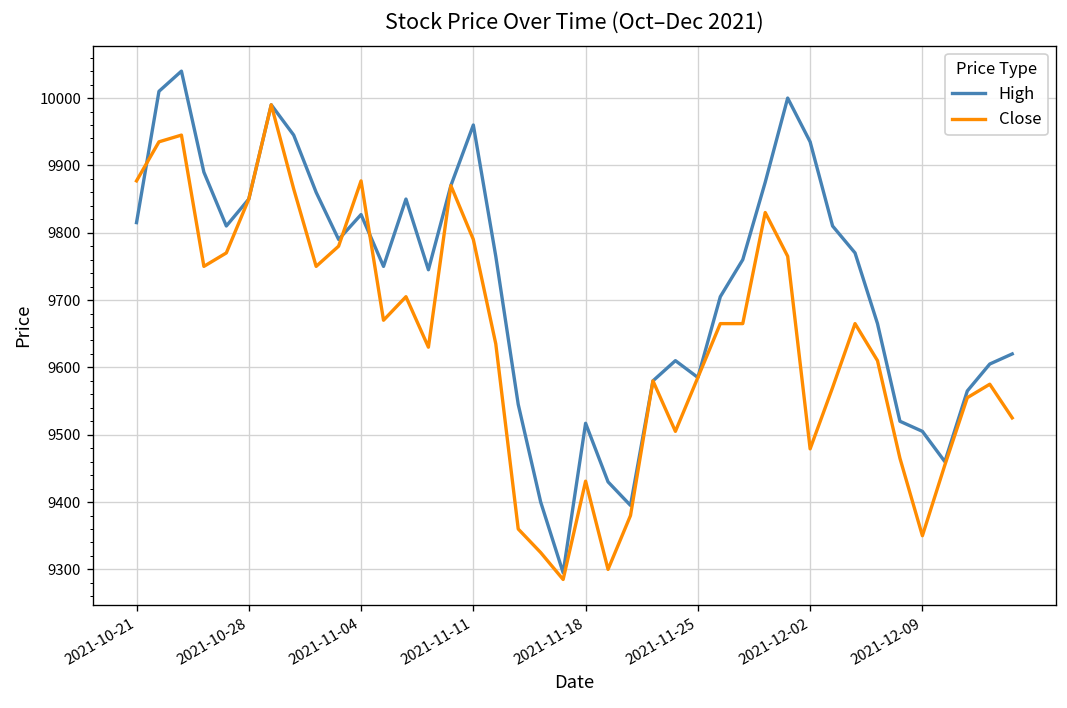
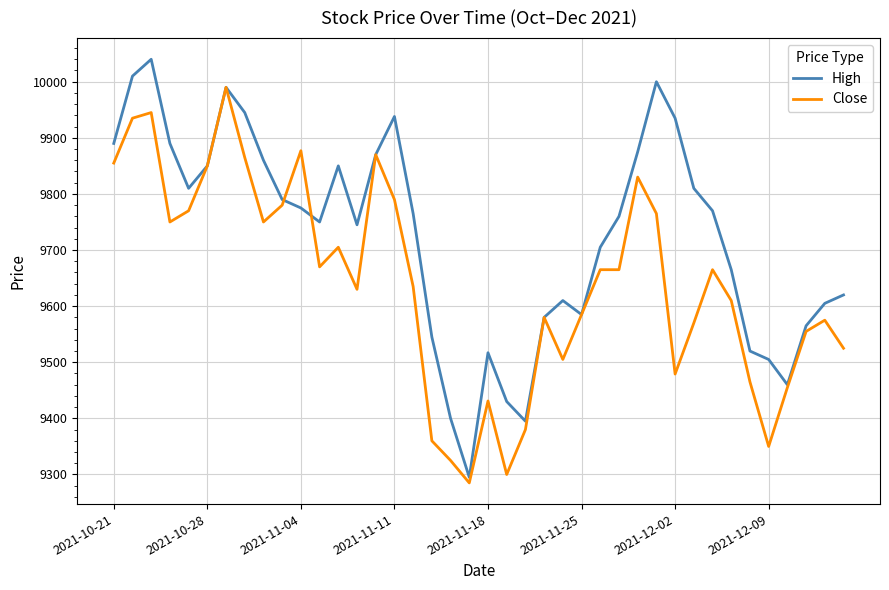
High, 2021-10-21: 9820 -> 9890
Close, 2021-10-21: 9880 -> 9860
High, 2021-11-04: 9830 -> 9780
High, 2021-11-11: 9960 -> 9940
